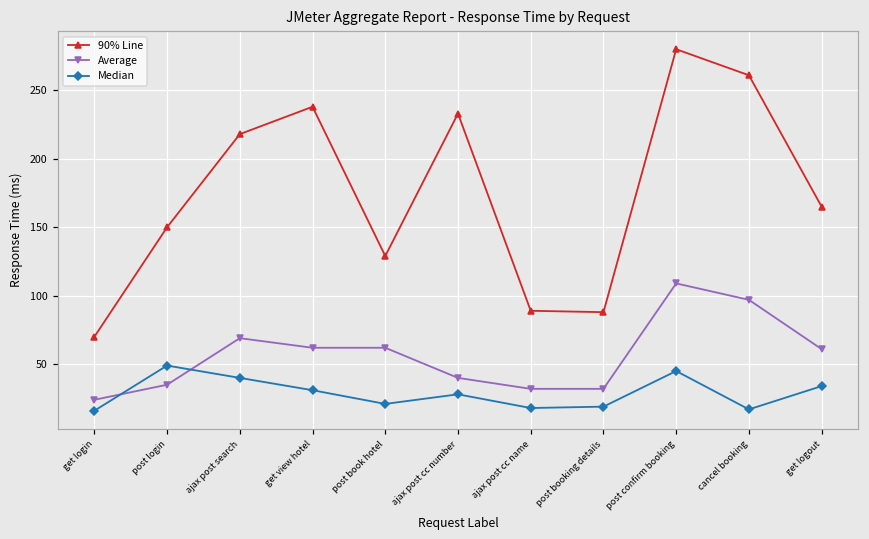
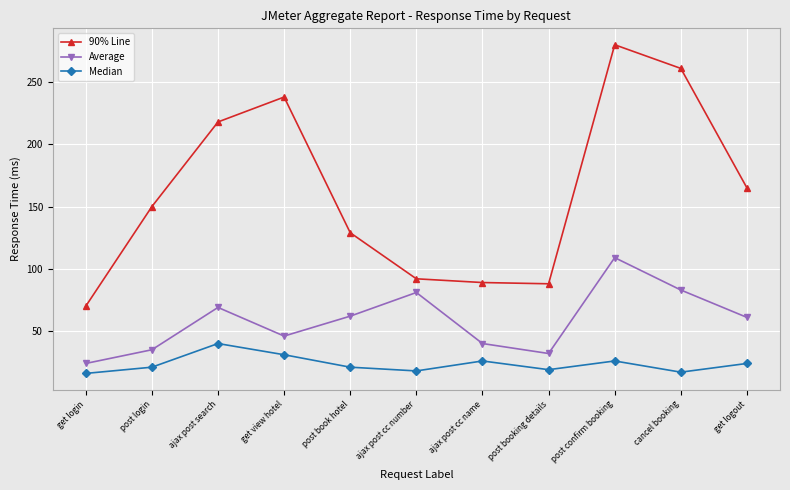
Median, post login: 49 -> 21
Average, get view hotel: 62 -> 46
90% Line, ajax post cc number: 233 -> 92
Average, ajax post cc number: 40 -> 81
Median, ajax post cc number: 28 -> 18
Average, ajax post cc name: 32 -> 40
Median, ajax post cc name: 18 -> 26
Median, post confirm booking: 45 -> 26
Average, cancel booking: 97 -> 83
Median, get logout: 34 -> 24
